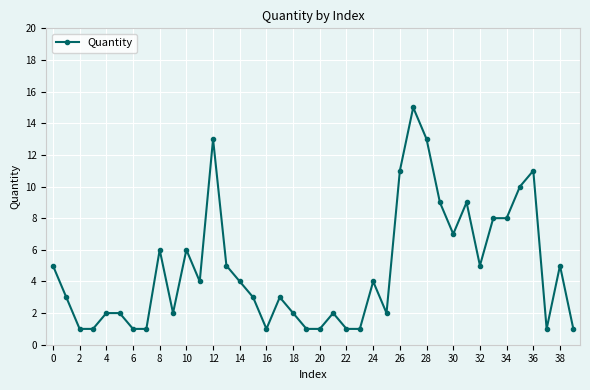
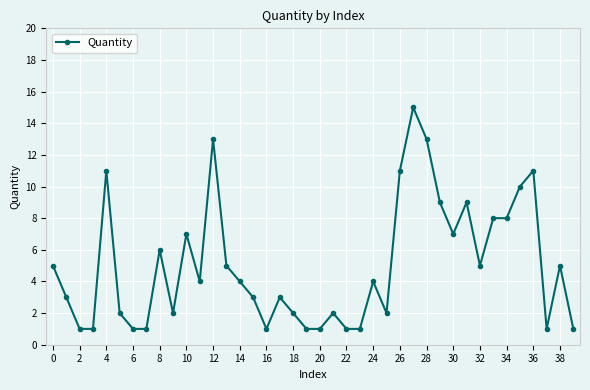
4: 2 -> 11
10: 6 -> 7
